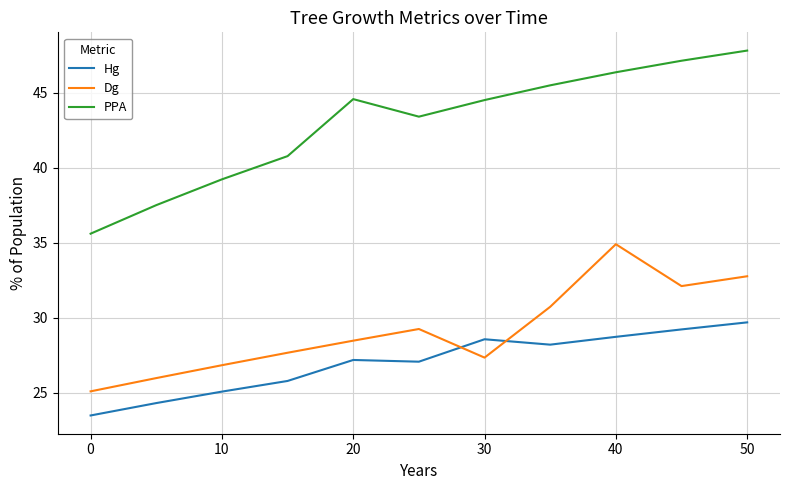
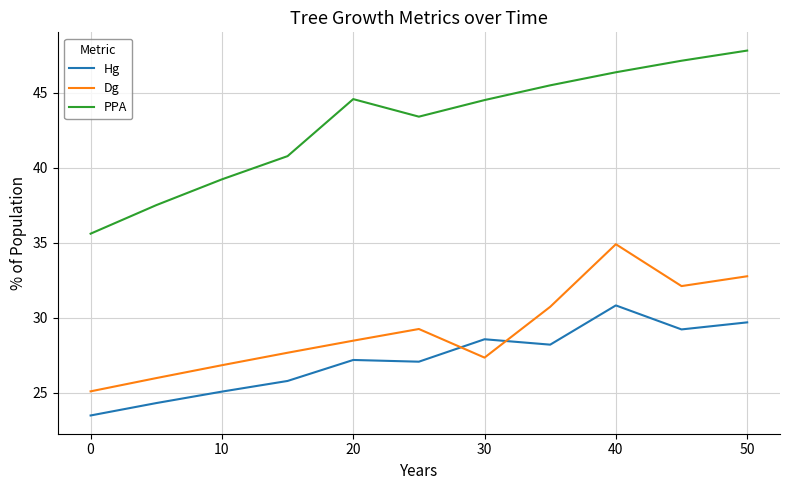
Hg, 40: 28.7 -> 30.8
